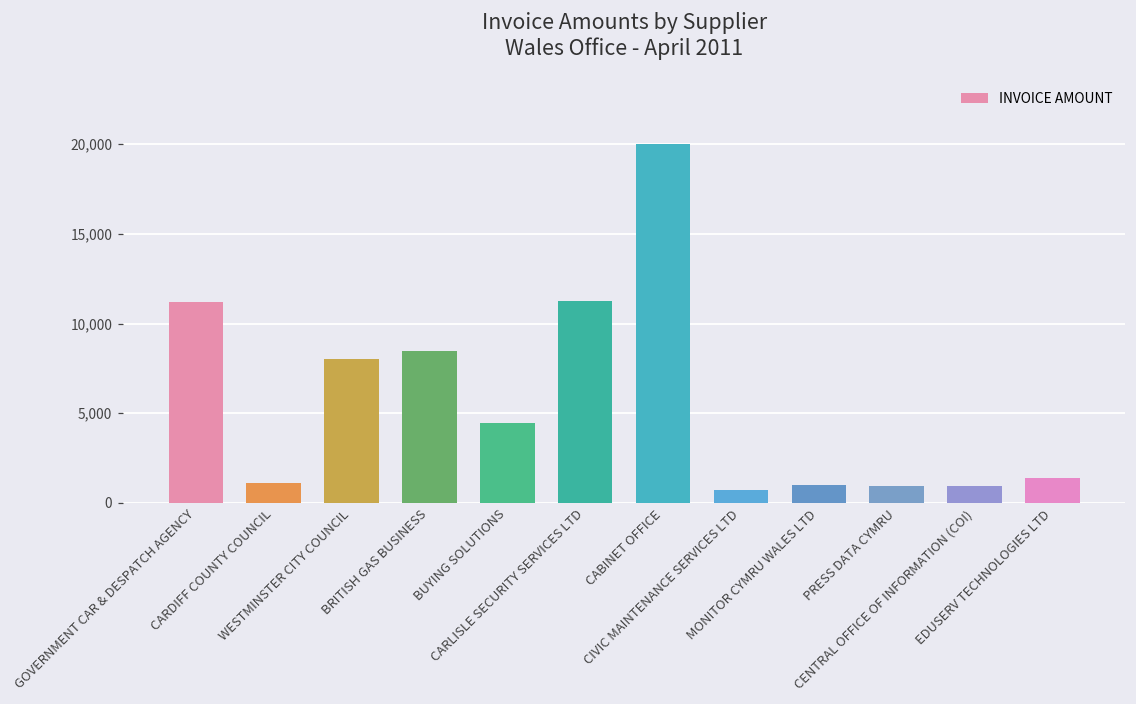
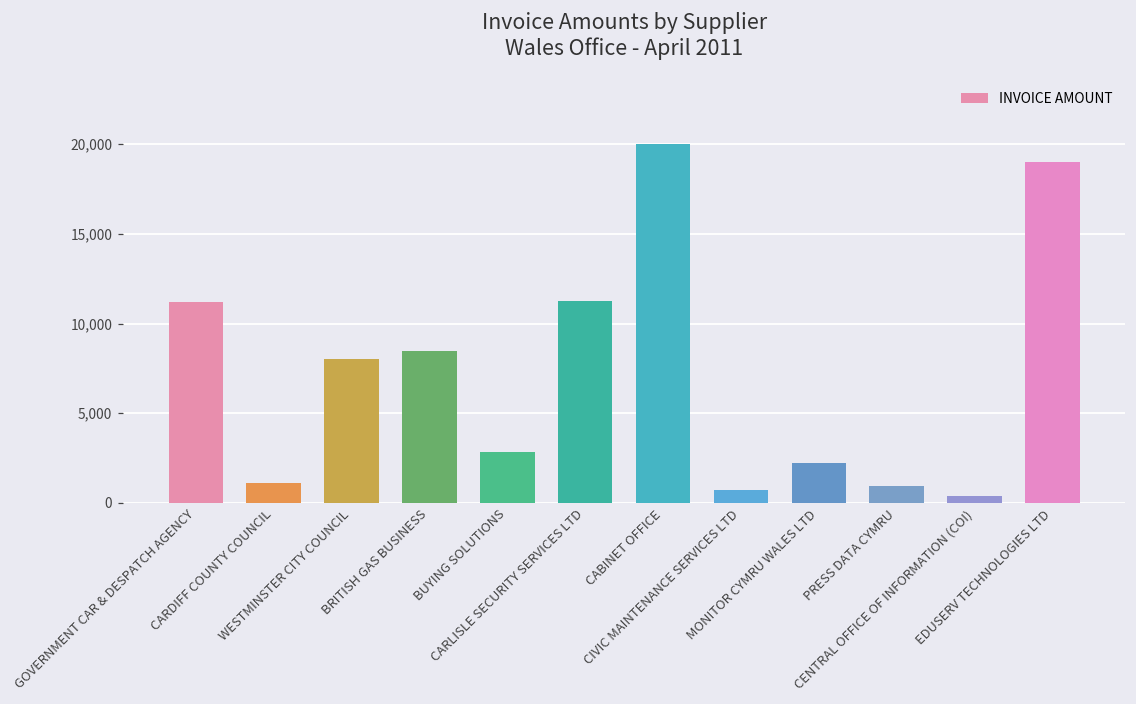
BUYING SOLUTIONS: 4,500 -> 2,900
MONITOR CYMRU WALES LTD: 1,000 -> 2,200
CENTRAL OFFICE OF INFORMATION (COI): 900 -> 400
EDUSERV TECHNOLOGIES LTD: 1,400 -> 19,000
